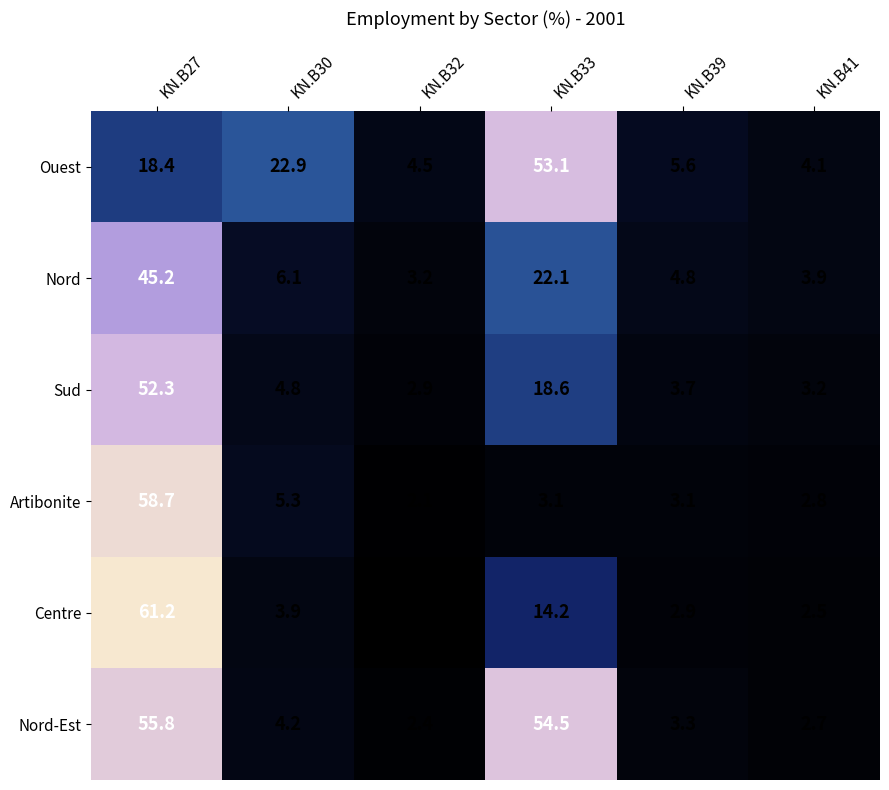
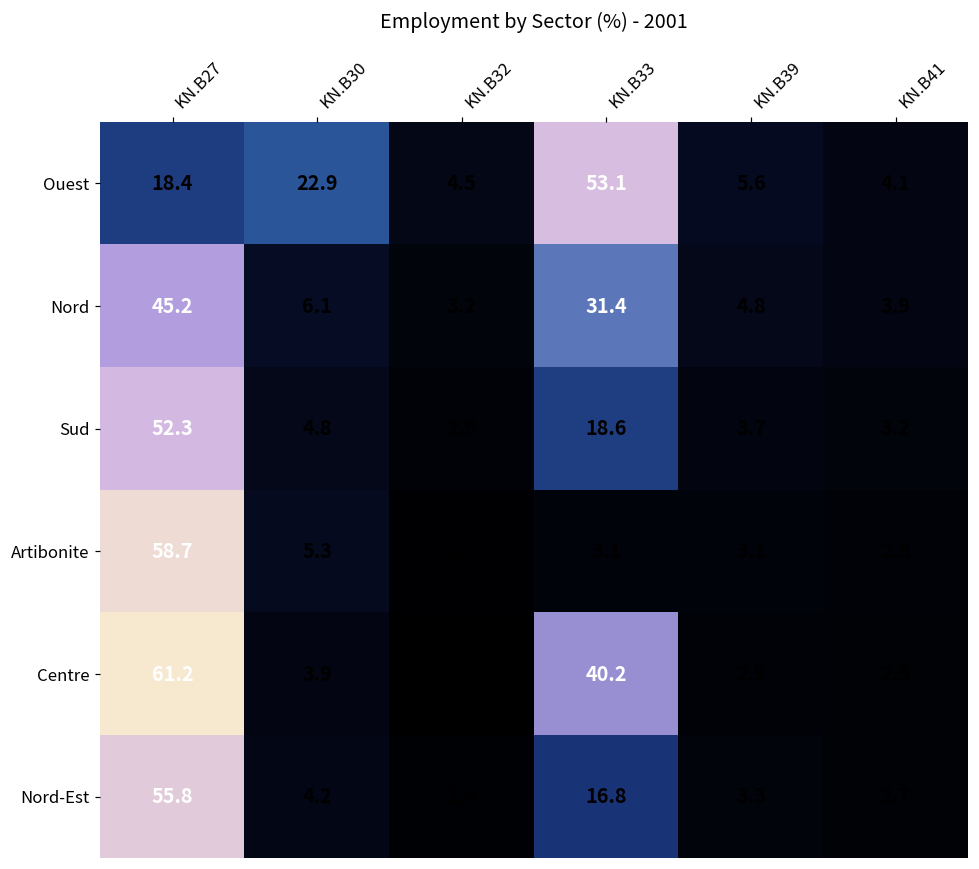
Nord, KN.B33: 22.1 -> 31.4
Centre, KN.B33: 14.2 -> 40.2
Nord-Est, KN.B33: 54.5 -> 16.8
